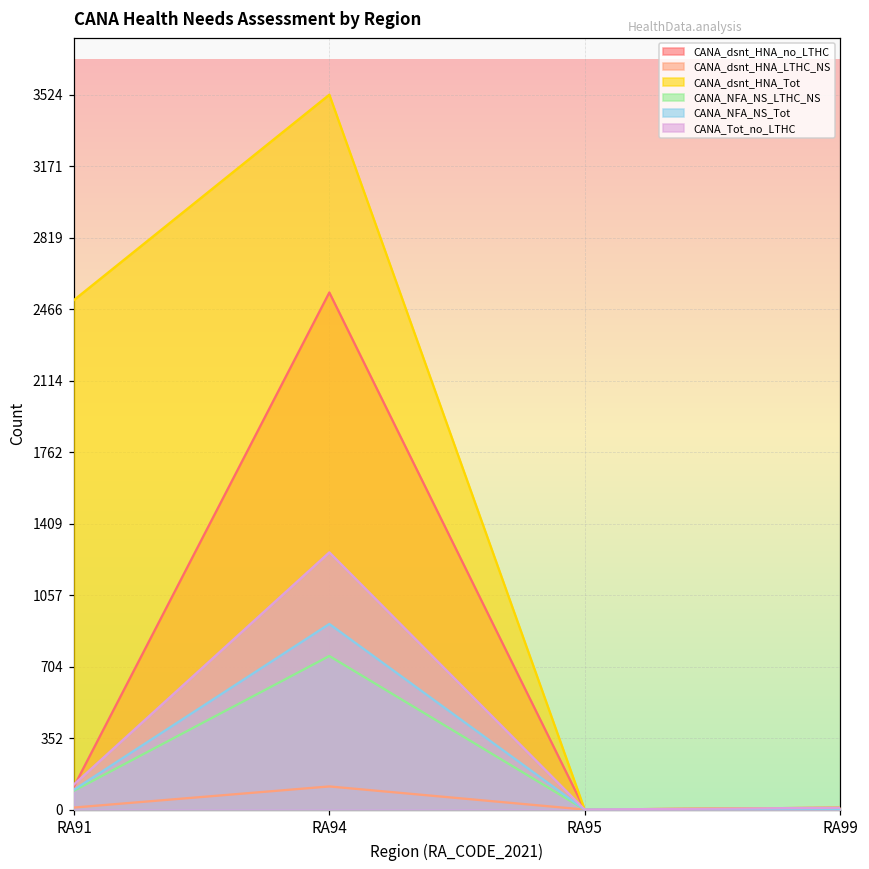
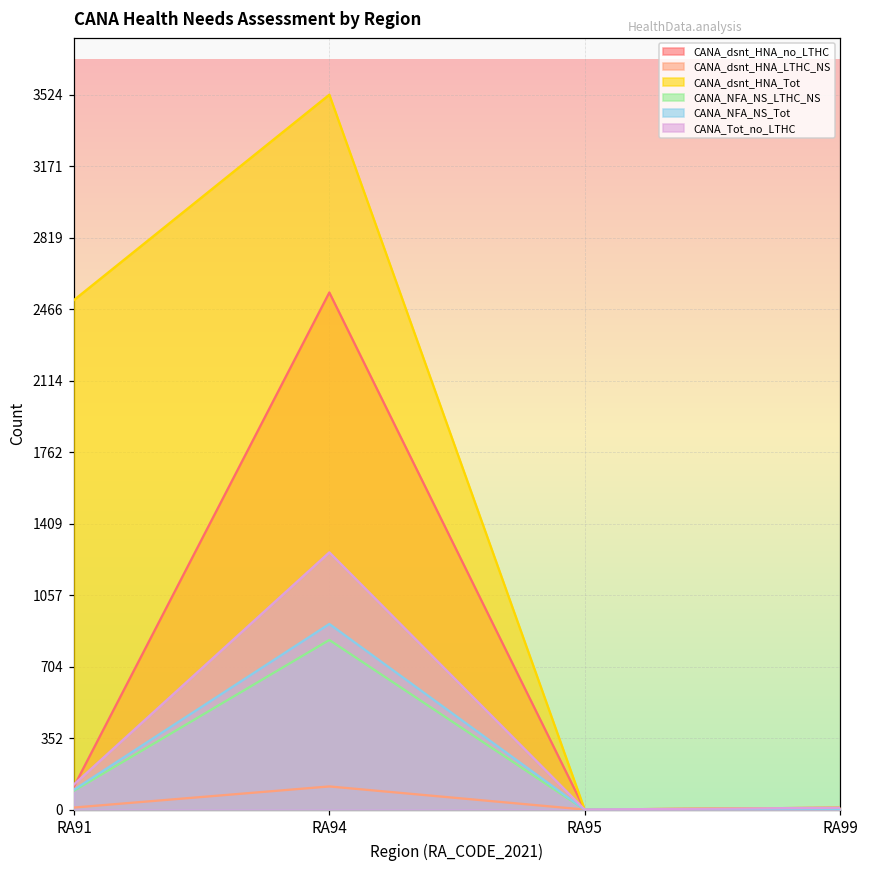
CANA_NFA_NS_LTHC_NS, RA94: 760 -> 840
